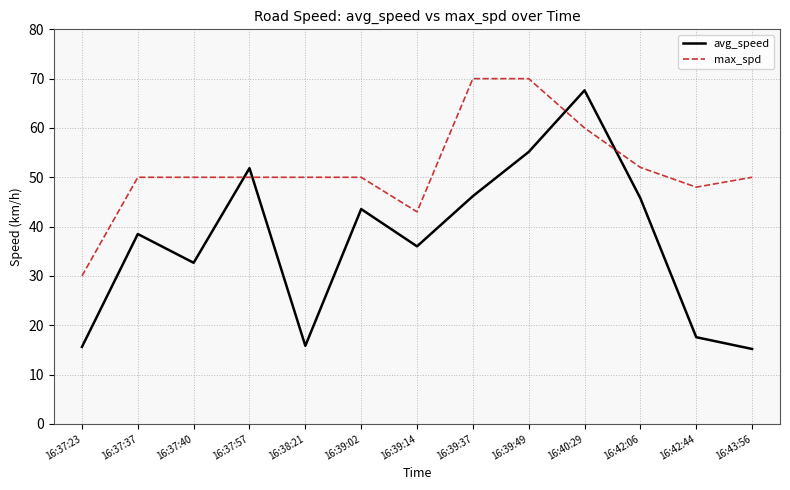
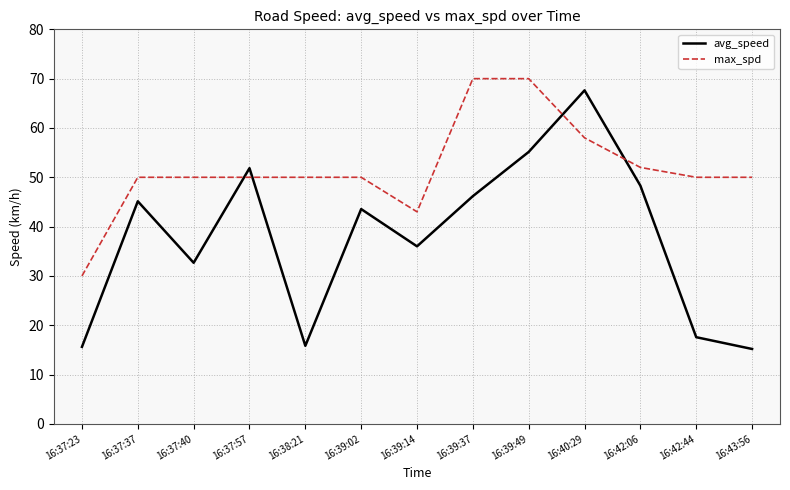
avg_speed, 16:37:37: 38 -> 45
max_spd, 16:40:29: 60 -> 58
avg_speed, 16:42:06: 46 -> 48
max_spd, 16:42:44: 48 -> 50
